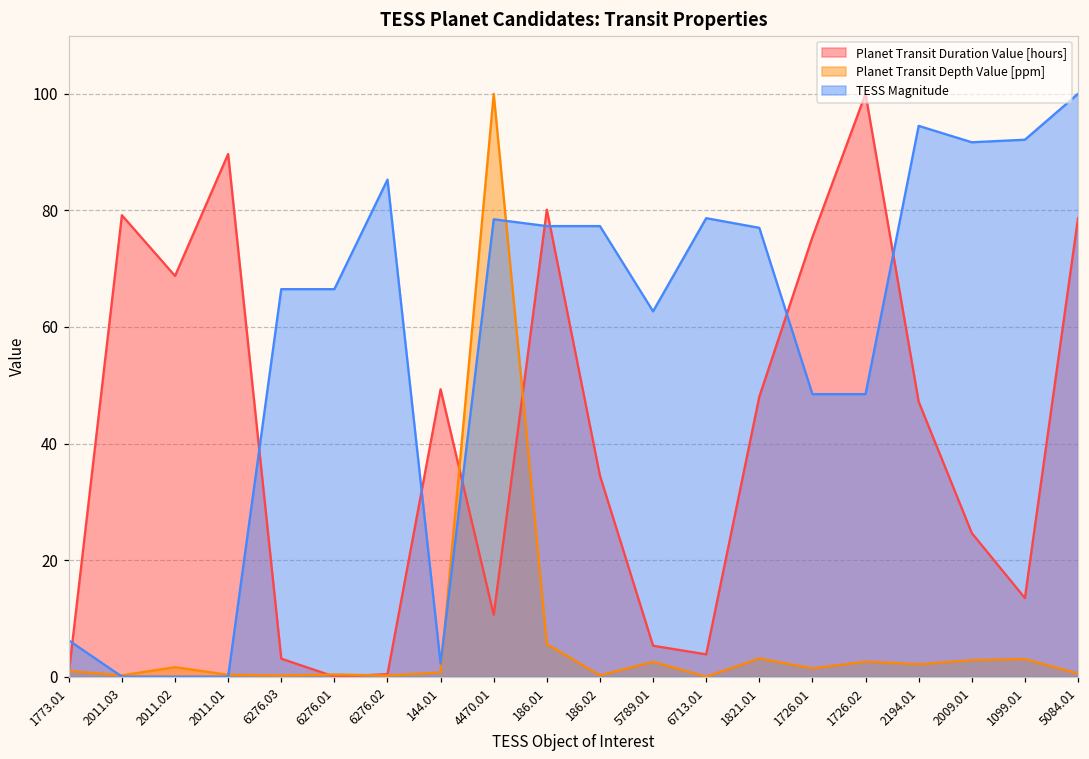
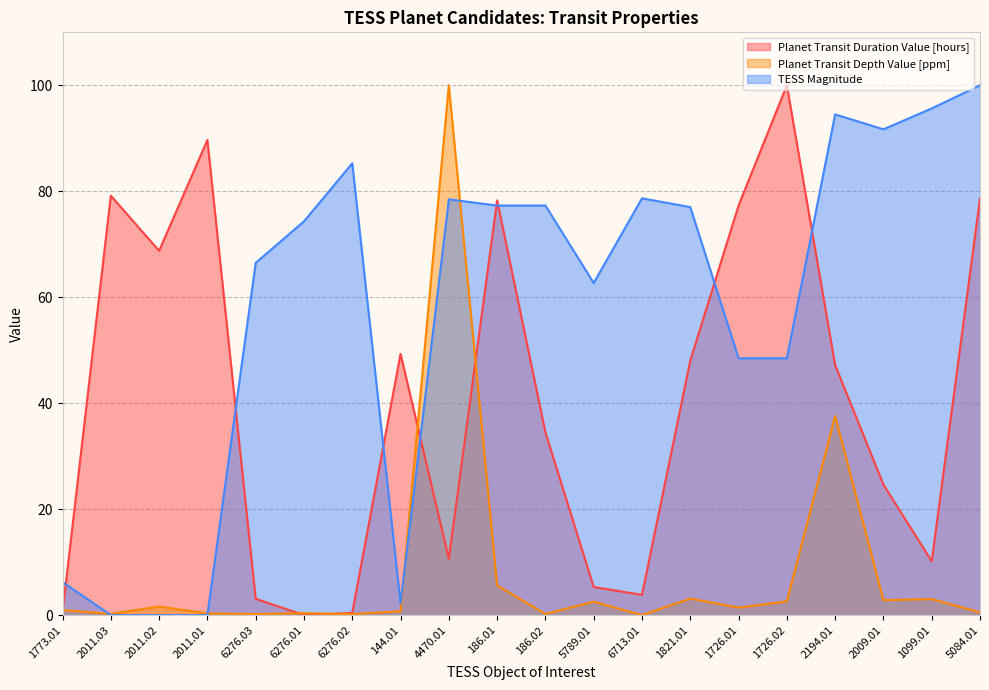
TESS Magnitude, 6276.01: 66 -> 74
Planet Transit Duration Value [hours], 186.01: 80 -> 78
Planet Transit Duration Value [hours], 1726.01: 75 -> 77
Planet Transit Depth Value [ppm], 2194.01: 2 -> 38
Planet Transit Duration Value [hours], 1099.01: 13 -> 10
TESS Magnitude, 1099.01: 92 -> 96
